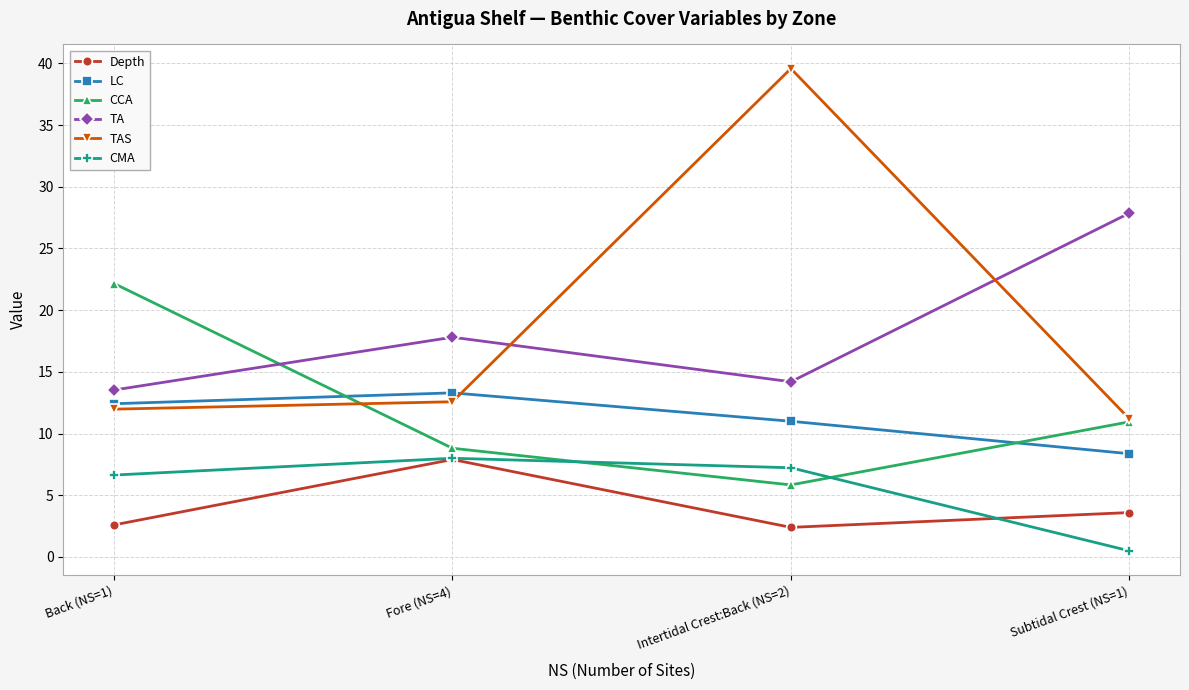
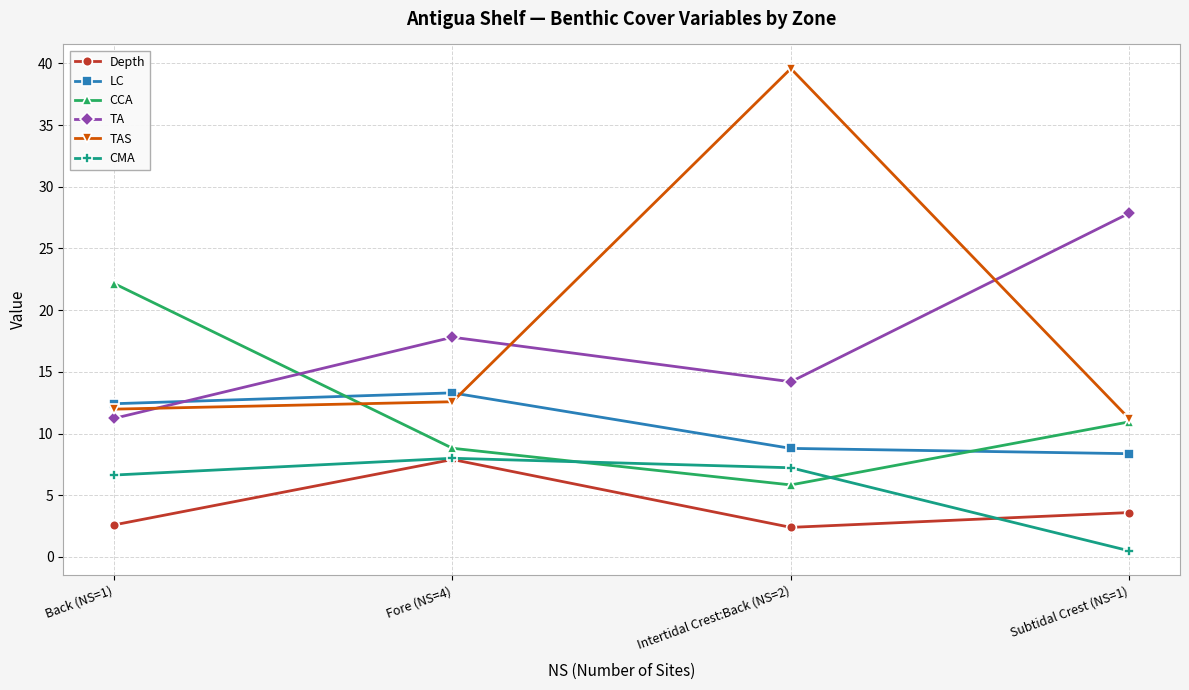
TA, Back (NS=1): 13.5 -> 11.2
LC, Intertidal Crest:Back (NS=2): 11.0 -> 8.8
